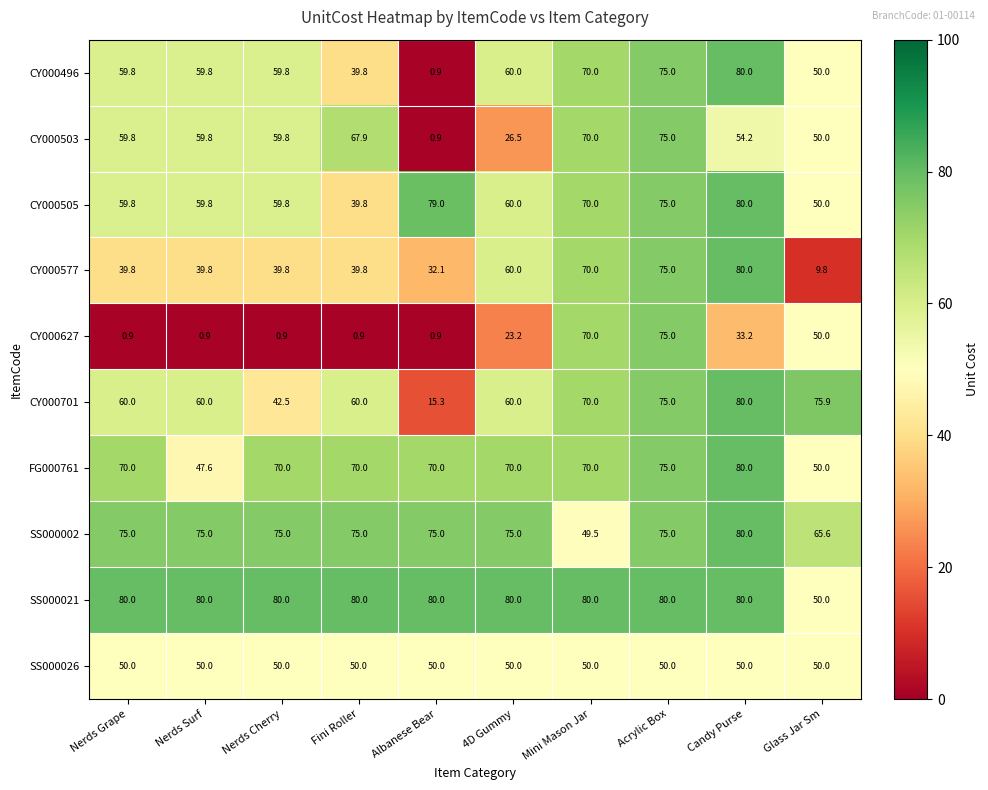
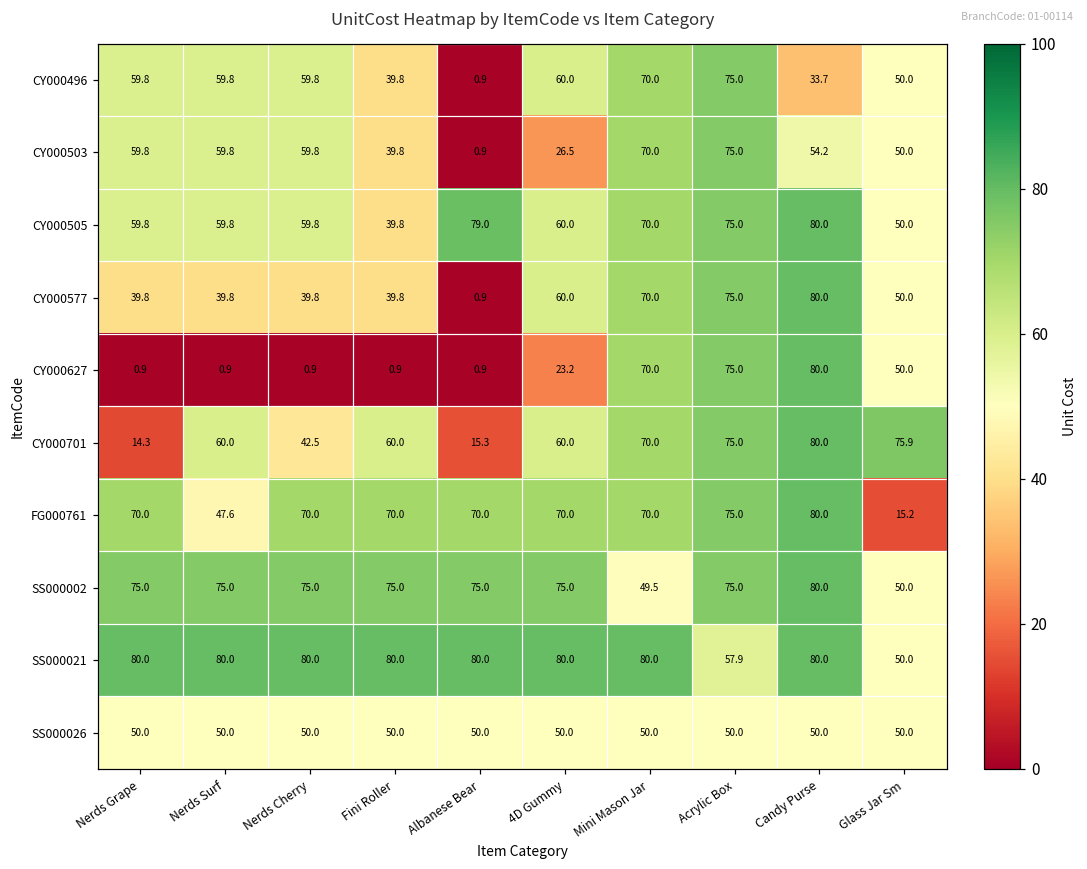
CY000496, Candy Purse: 80.0 -> 33.7
CY000503, Fini Roller: 67.9 -> 39.8
CY000577, Albanese Bear: 32.1 -> 0.9
CY000577, Glass Jar Sm: 9.8 -> 50.0
CY000627, Candy Purse: 33.2 -> 80.0
CY000701, Nerds Grape: 60.0 -> 14.3
FG000761, Glass Jar Sm: 50.0 -> 15.2
SS000002, Glass Jar Sm: 65.6 -> 50.0
SS000021, Acrylic Box: 80.0 -> 57.9
